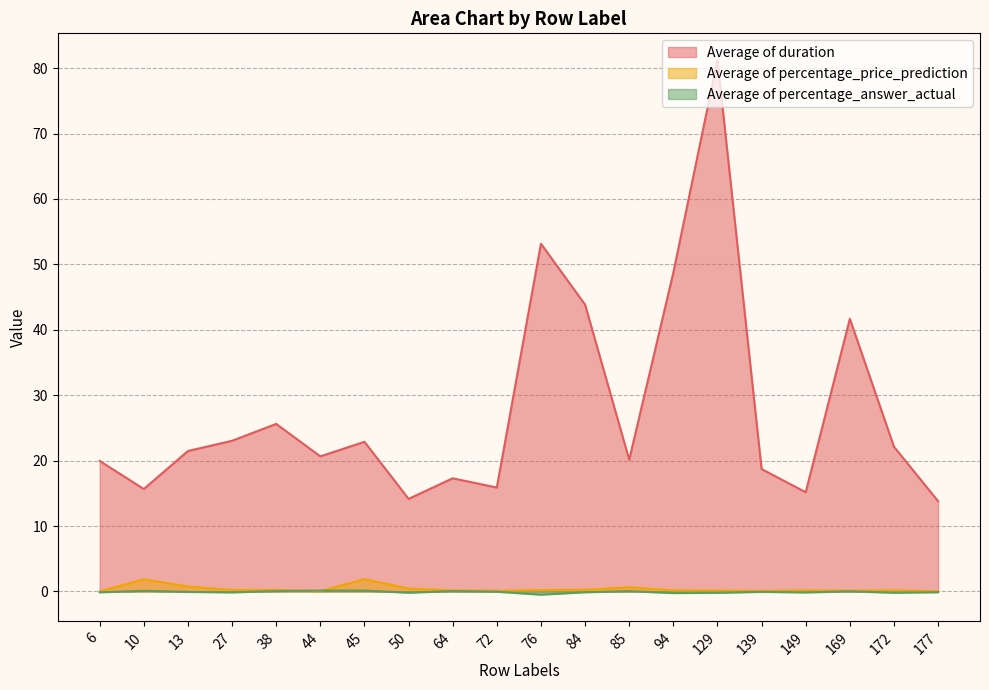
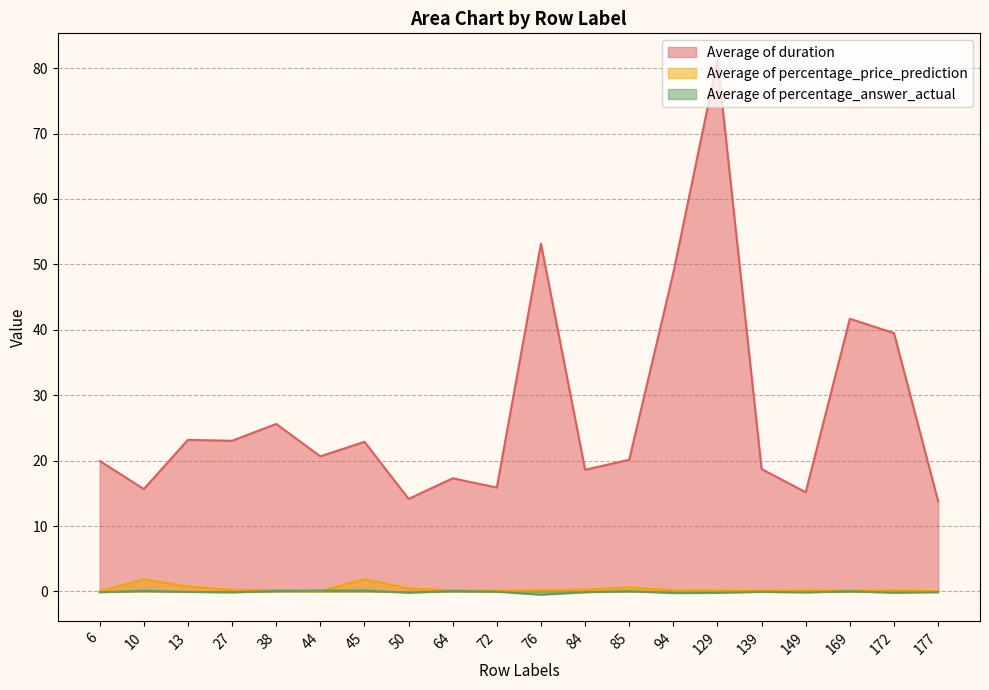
Average of duration, 13: 21 -> 23
Average of duration, 84: 44 -> 19
Average of duration, 172: 22 -> 40
